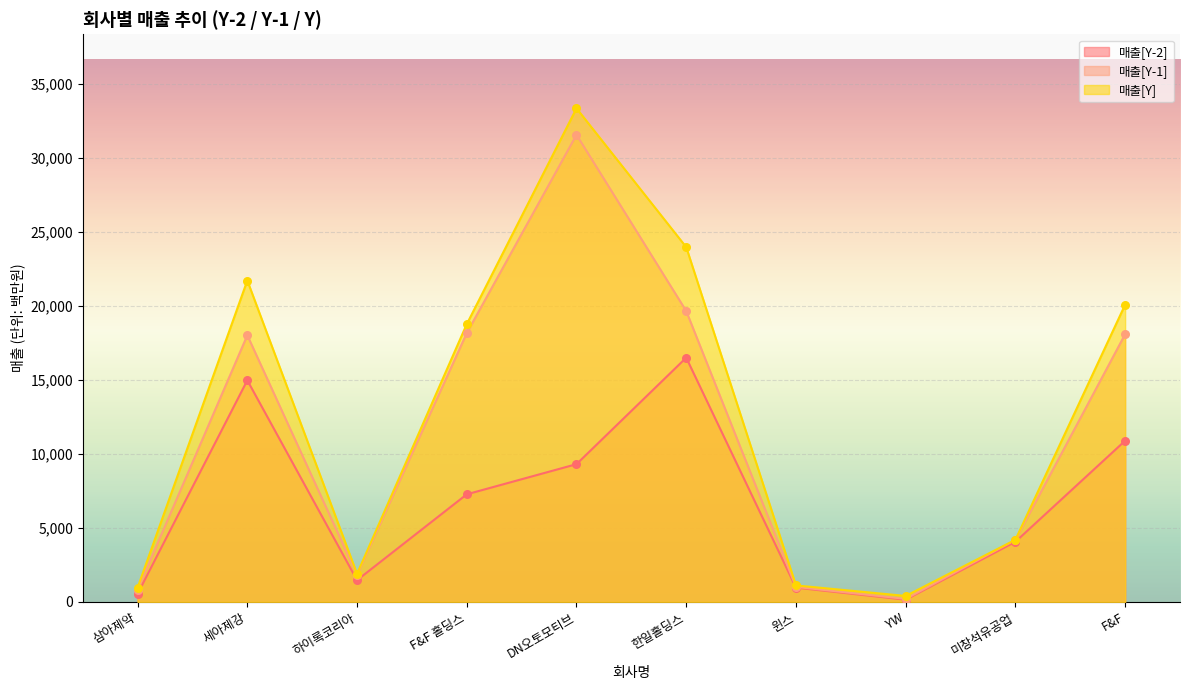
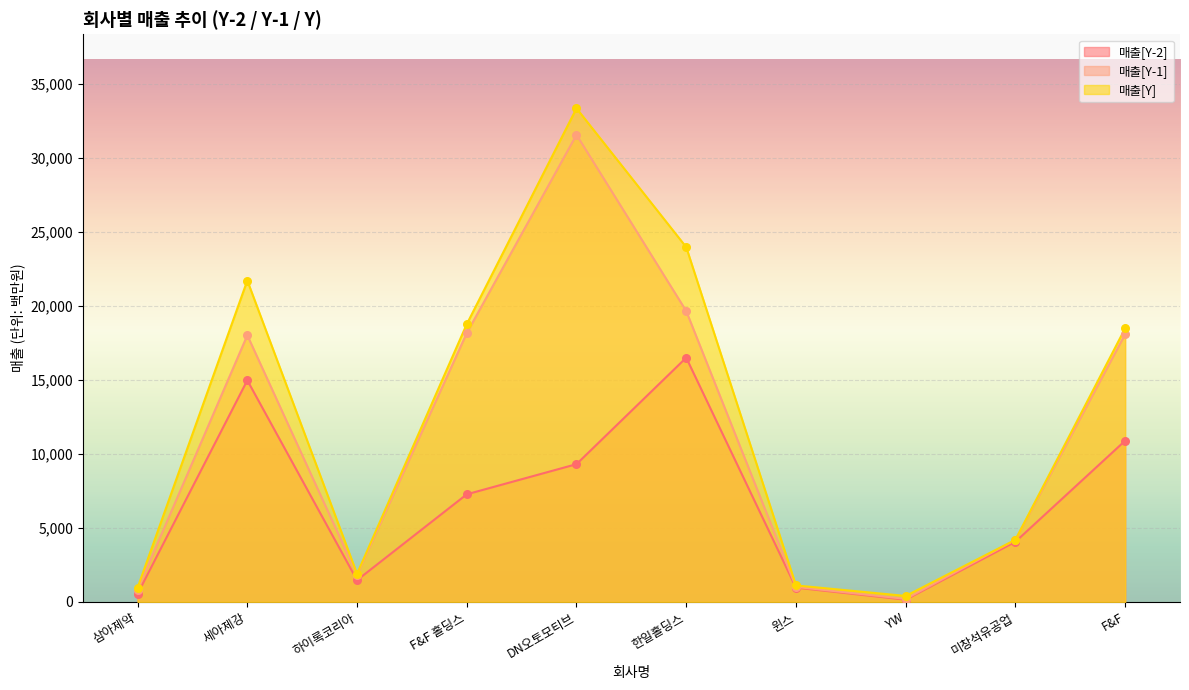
매출[Y], F&F: 20,100 -> 18,500
